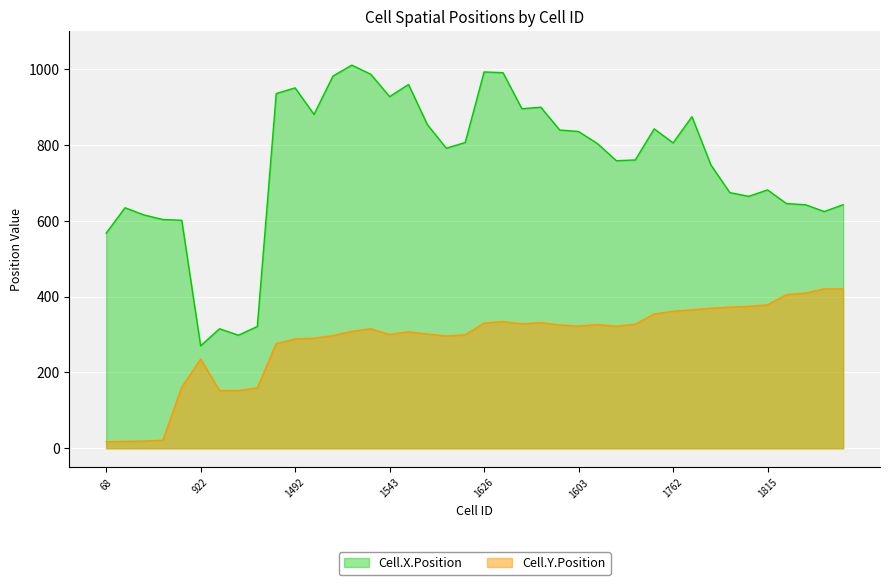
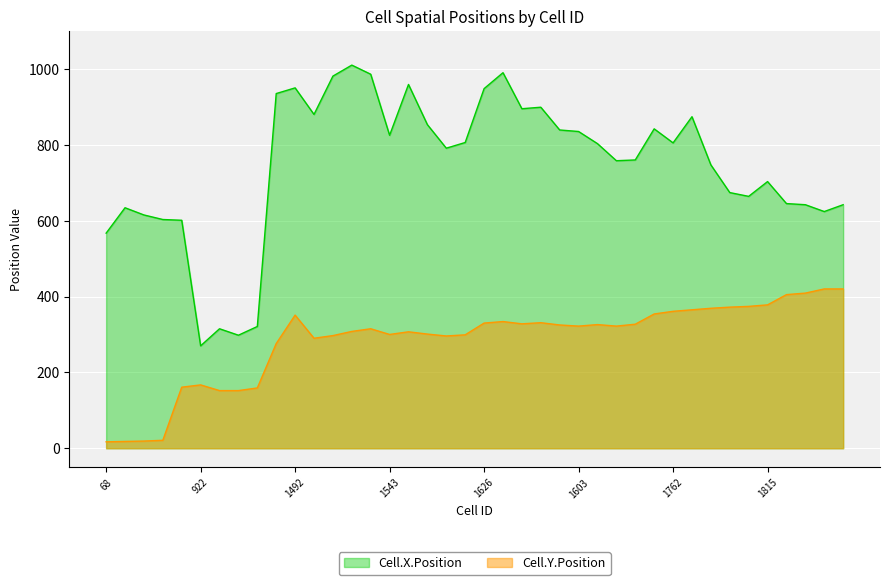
Cell.Y.Position, 922: 240 -> 170
Cell.Y.Position, 1492: 290 -> 350
Cell.X.Position, 1543: 930 -> 830
Cell.X.Position, 1626: 990 -> 950
Cell.X.Position, 1815: 680 -> 700
